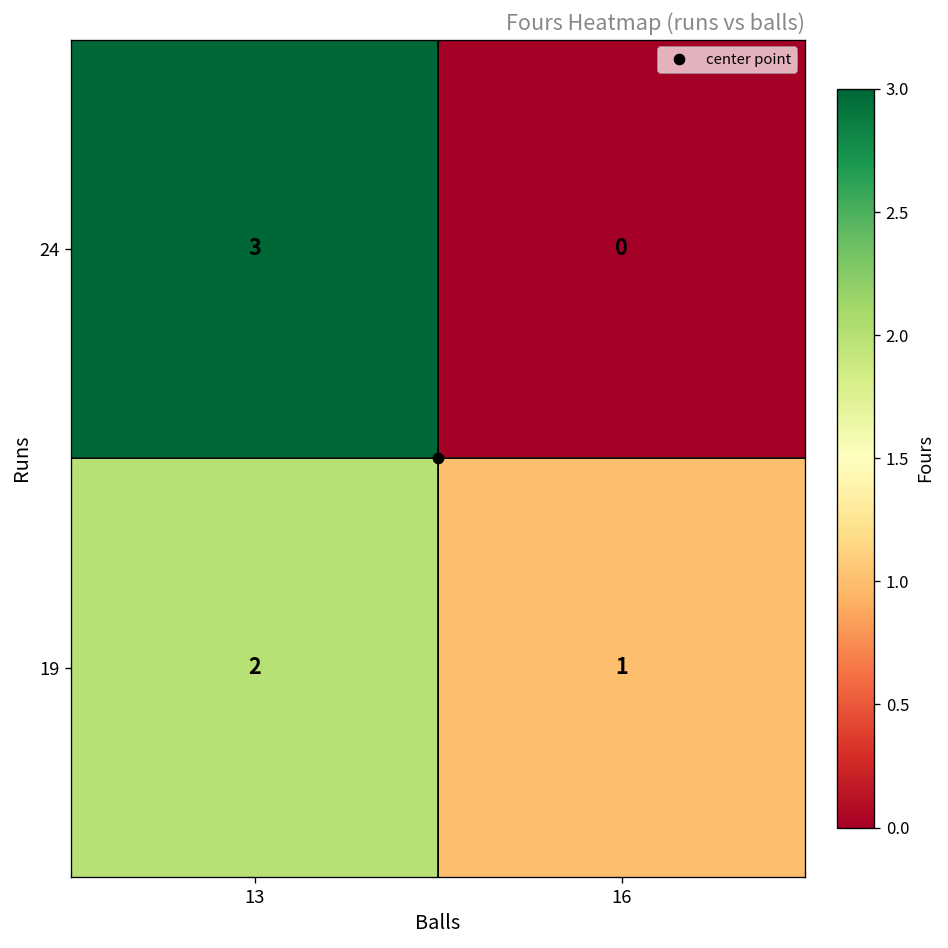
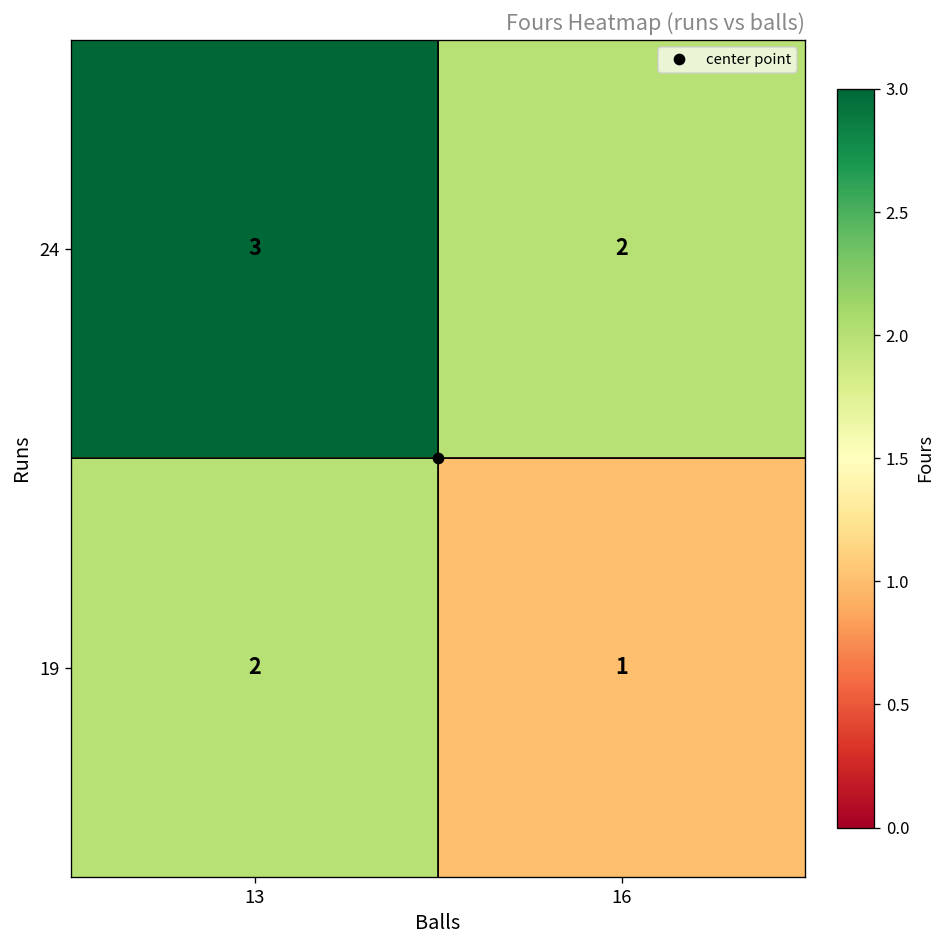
24, 16: 0 -> 2
